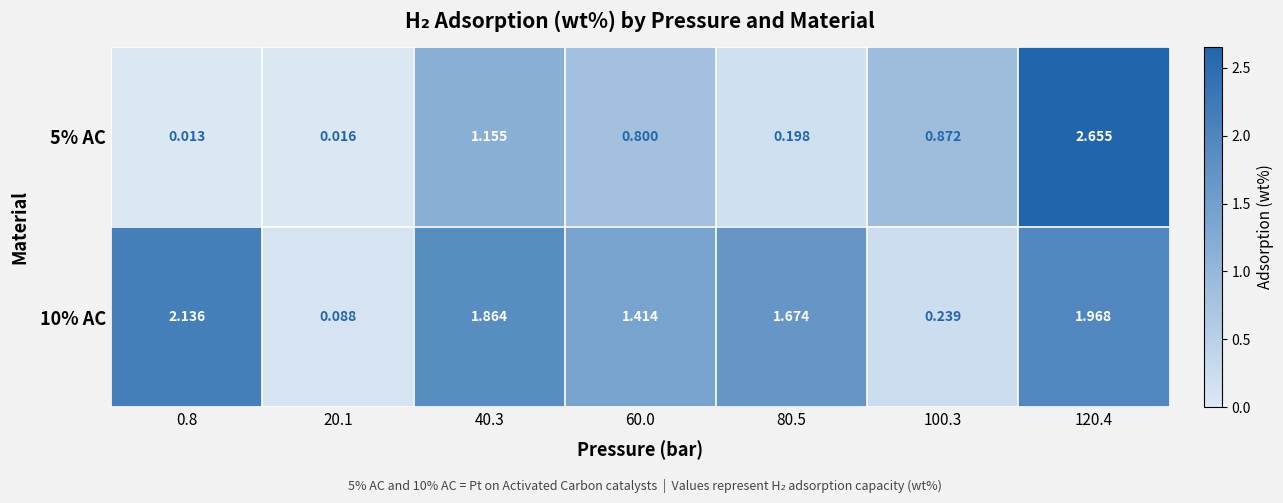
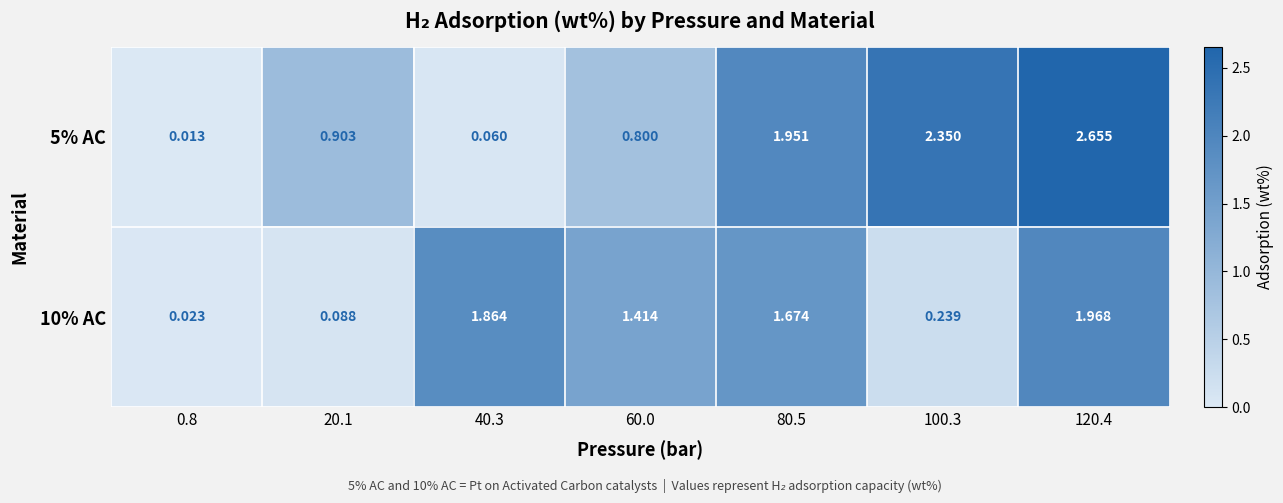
5% AC, 20.1: 0.016 -> 0.903
5% AC, 40.3: 1.155 -> 0.060
5% AC, 80.5: 0.198 -> 1.951
5% AC, 100.3: 0.872 -> 2.350
10% AC, 0.8: 2.136 -> 0.023
